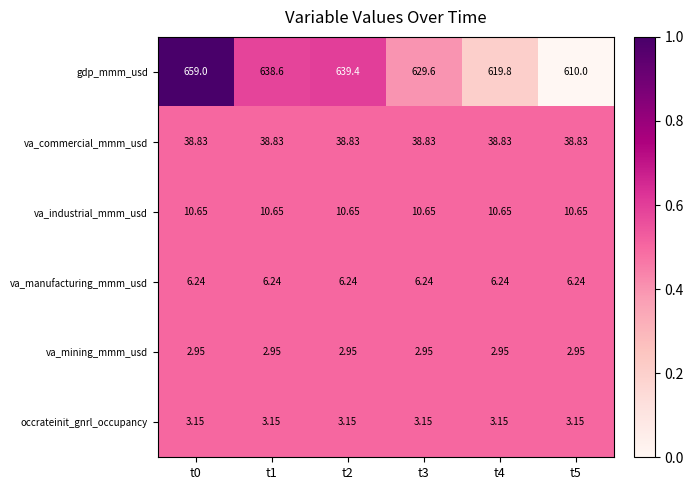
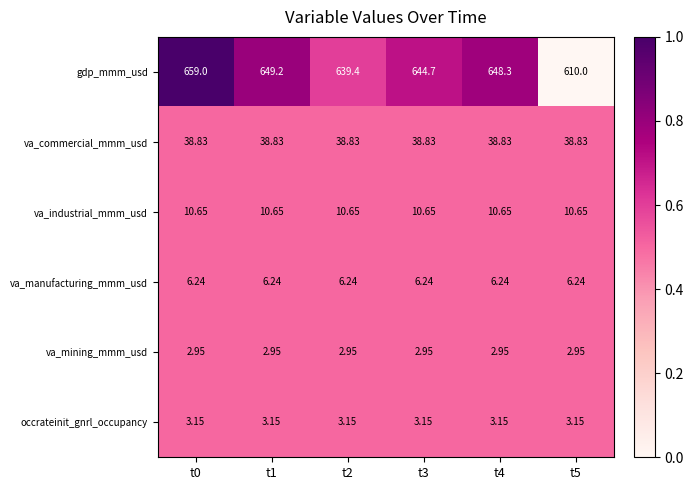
gdp_mmm_usd, t1: 638.6 -> 649.2
gdp_mmm_usd, t3: 629.6 -> 644.7
gdp_mmm_usd, t4: 619.8 -> 648.3
